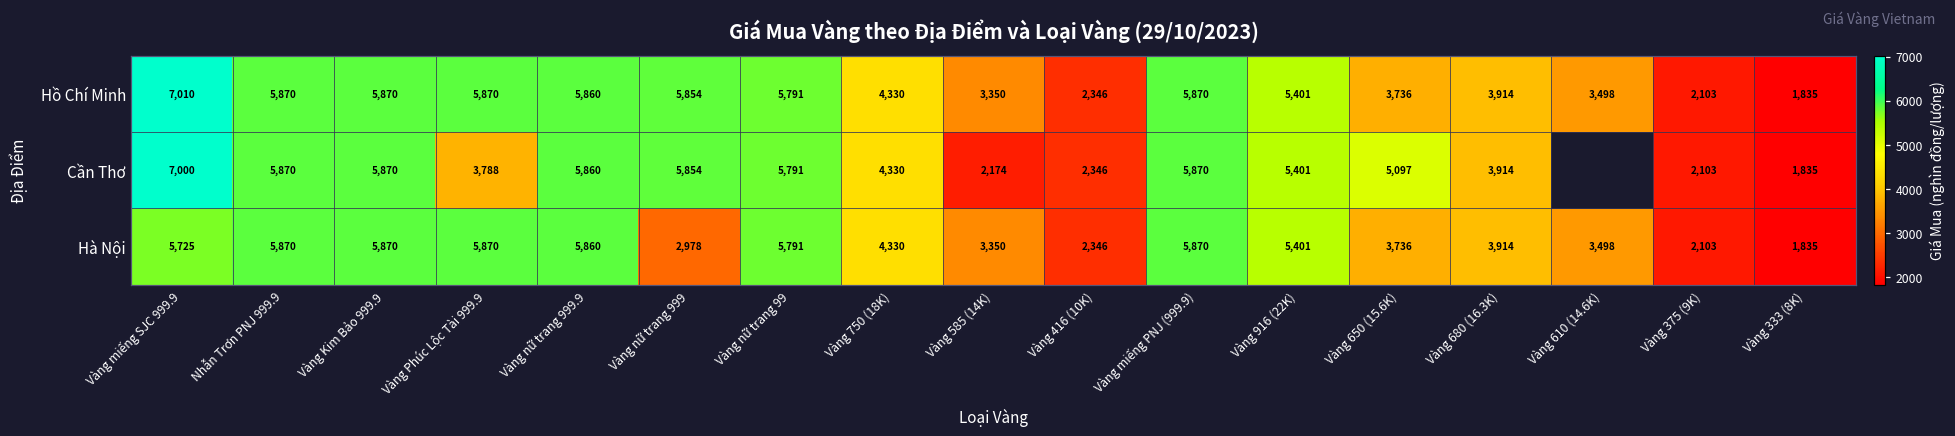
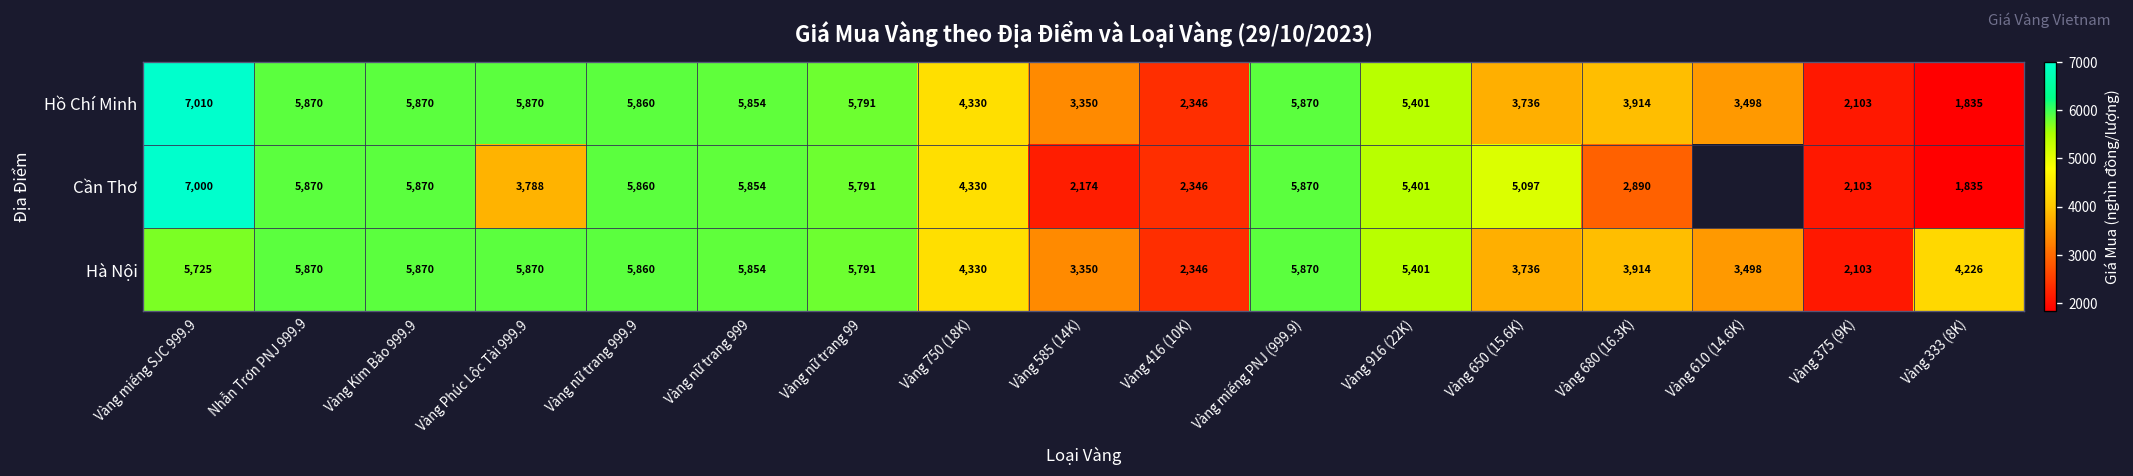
Cần Thơ, Vàng 680 (16.3K): 3,914 -> 2,890
Hà Nội, Vàng nữ trang 999: 2,978 -> 5,854
Hà Nội, Vàng 333 (8K): 1,835 -> 4,226
